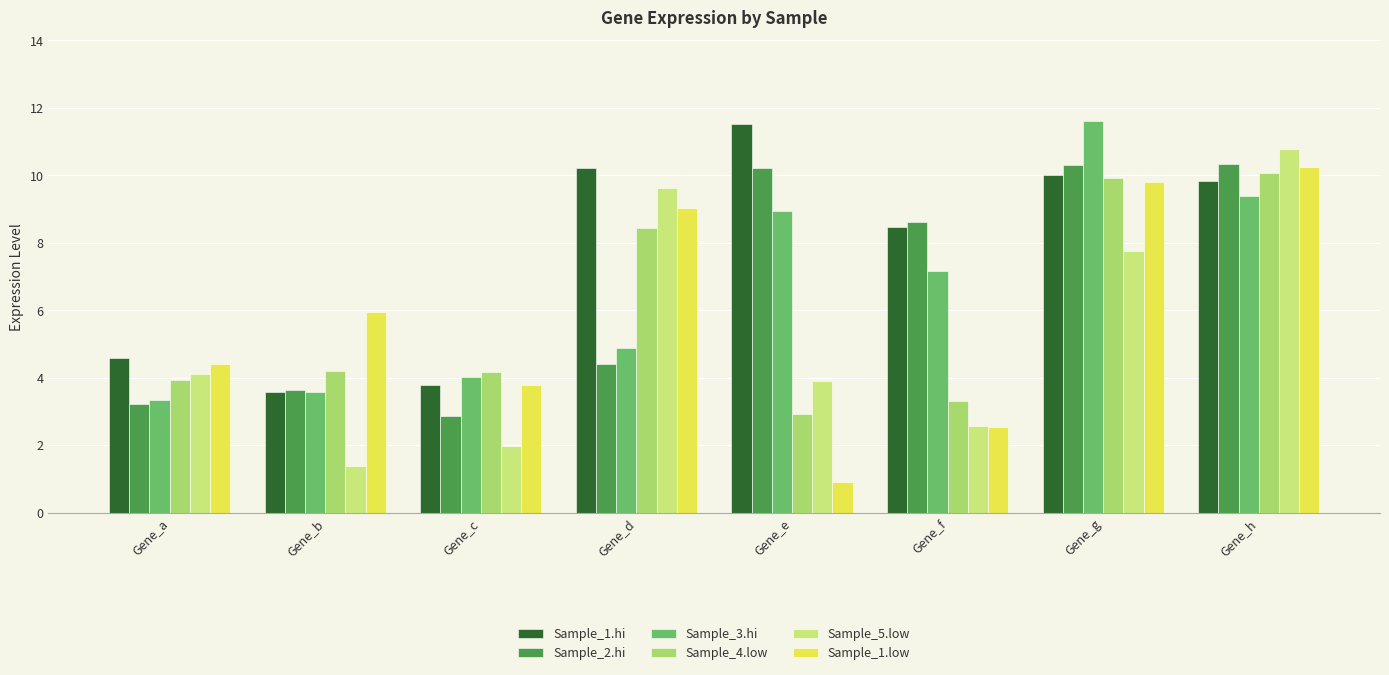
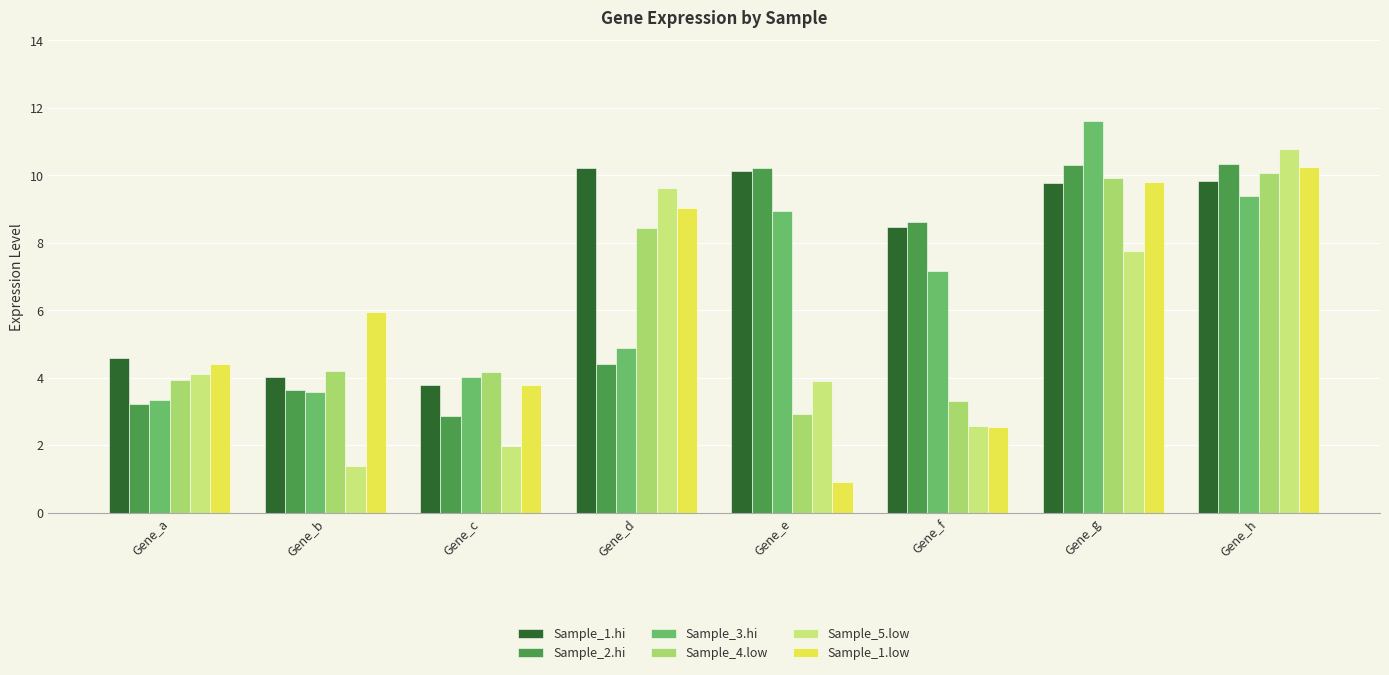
Sample_1.hi, Gene_b: 3.6 -> 4.0
Sample_1.hi, Gene_e: 11.5 -> 10.1
Sample_1.hi, Gene_g: 10.0 -> 9.8
